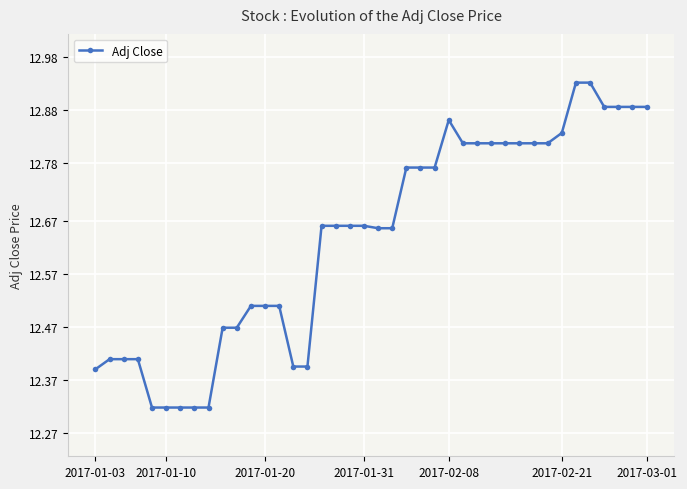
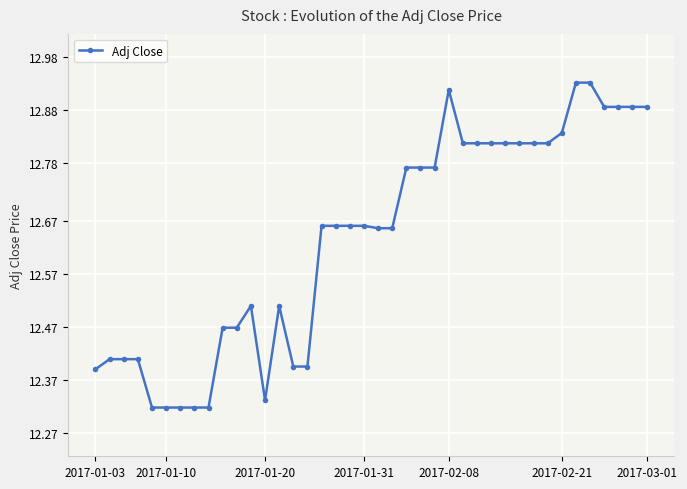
2017-01-20: 12.51 -> 12.33
2017-02-08: 12.86 -> 12.92
